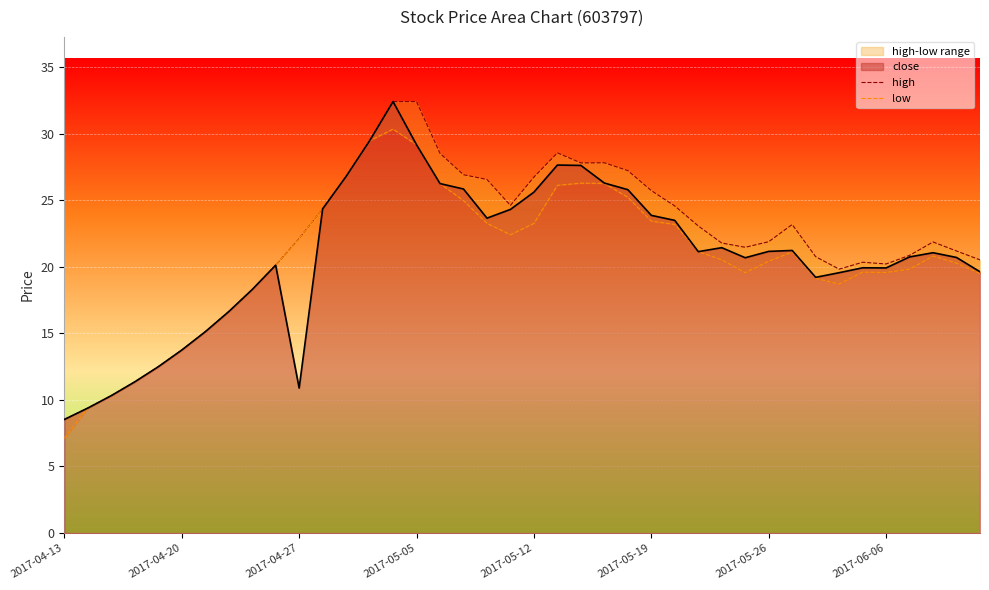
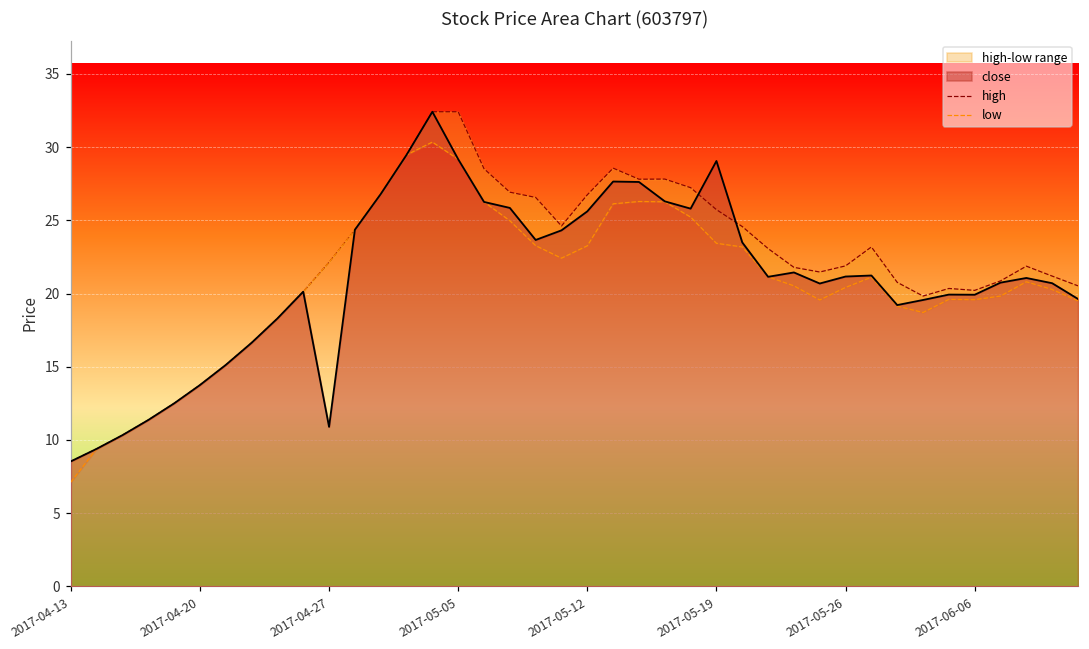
close, 2017-05-19: 23.9 -> 29.0
